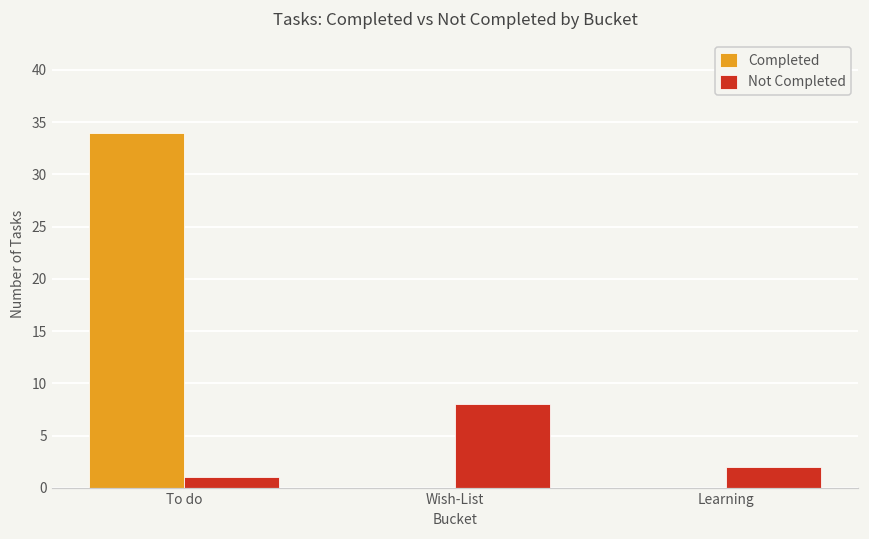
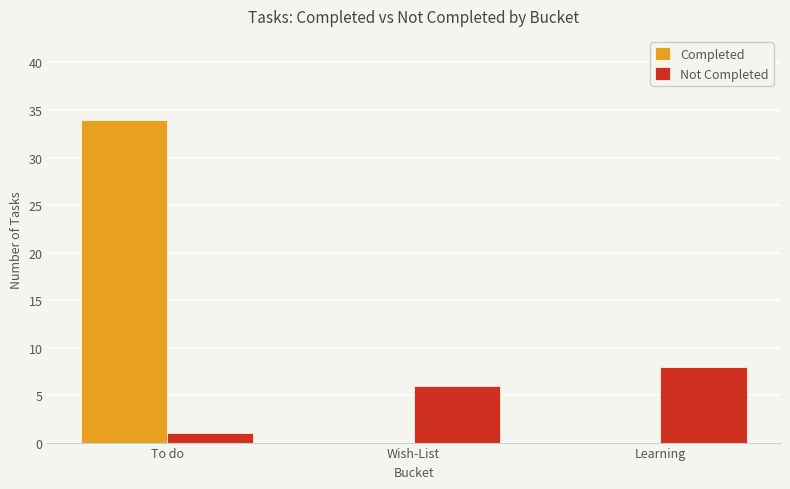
Not Completed, Wish-List: 8 -> 6
Not Completed, Learning: 2 -> 8
